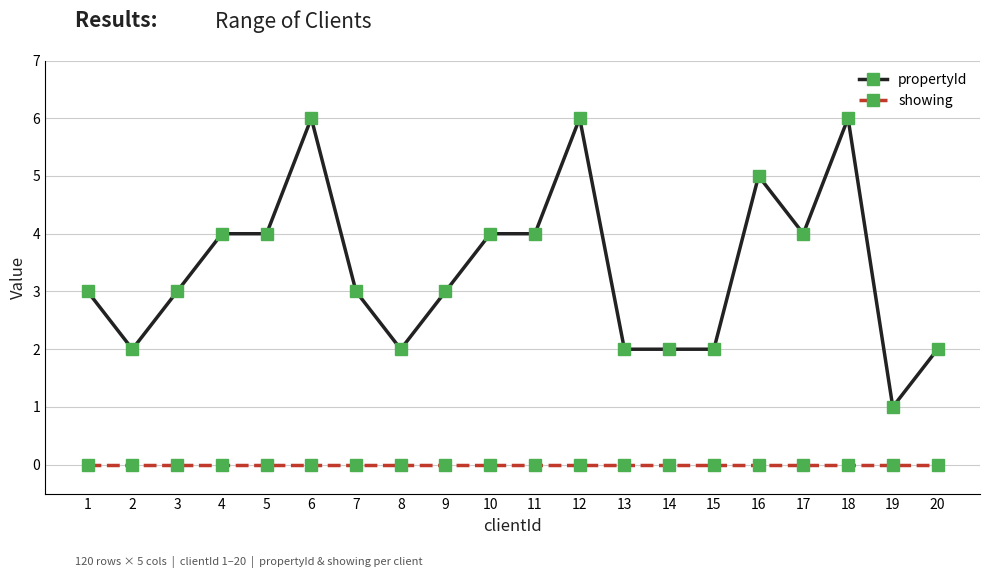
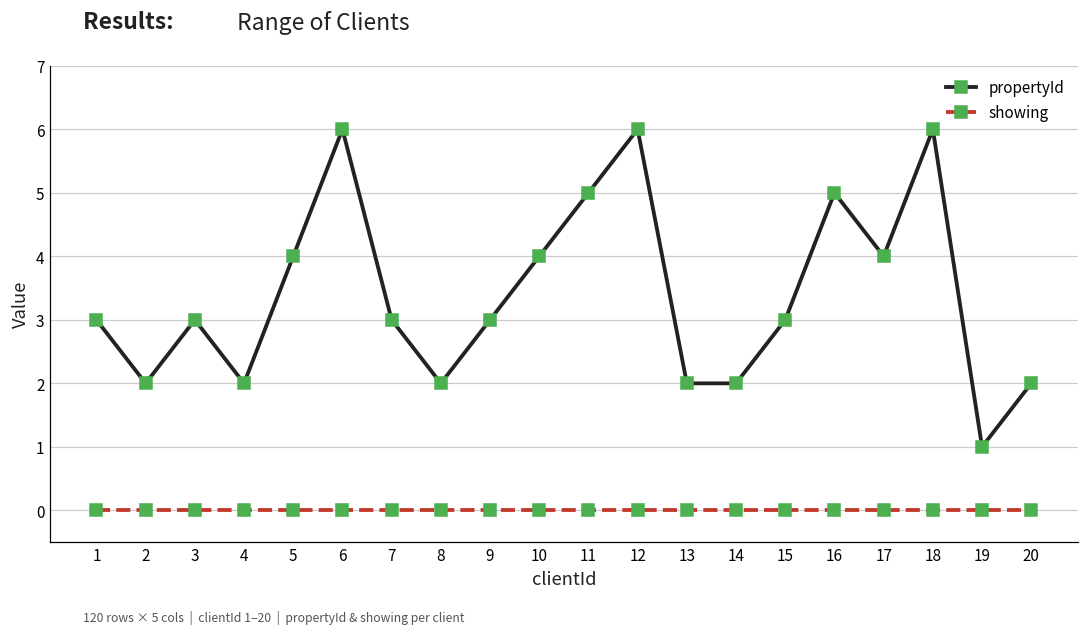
propertyId, 4: 4 -> 2
propertyId, 11: 4 -> 5
propertyId, 15: 2 -> 3
